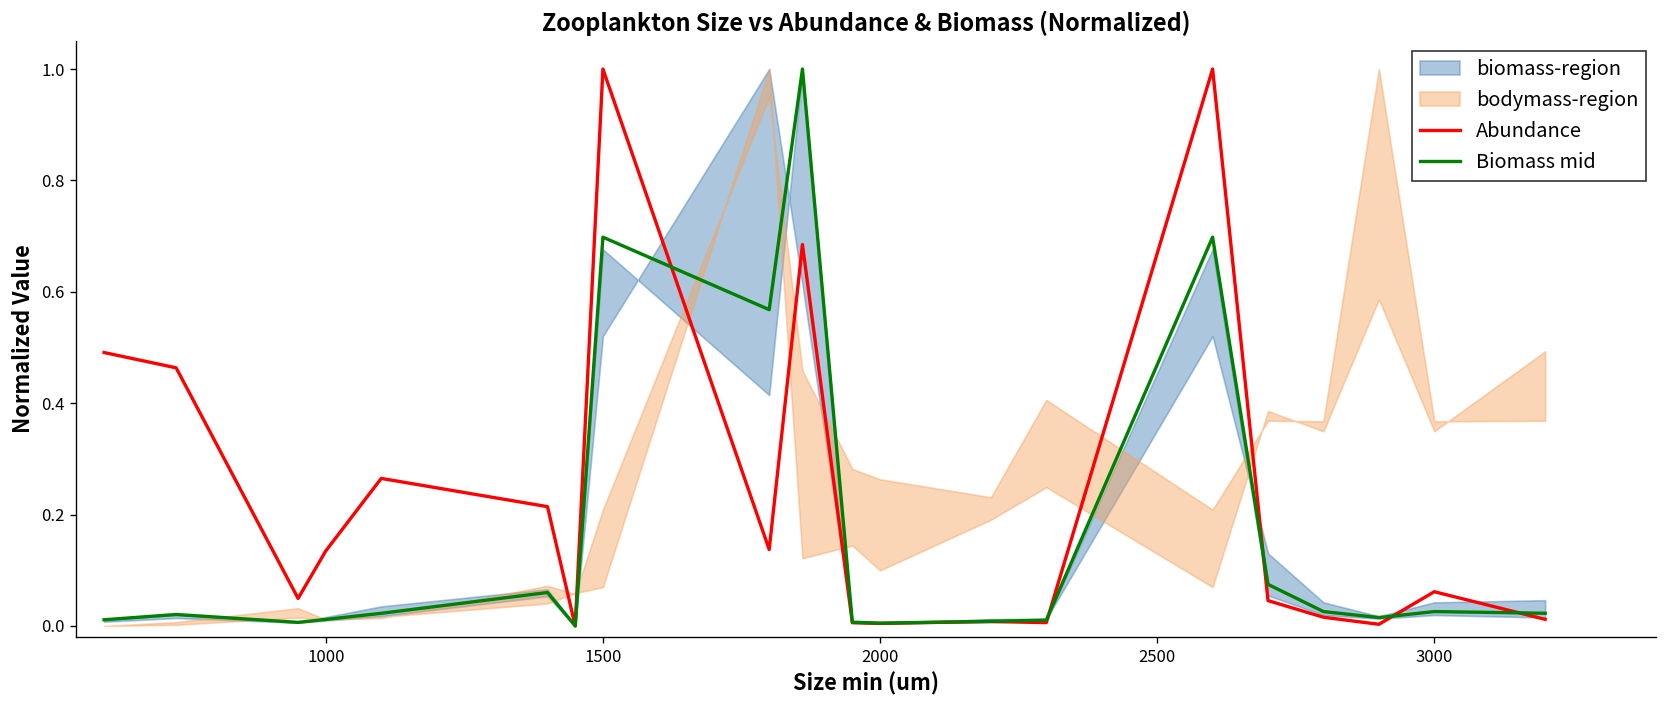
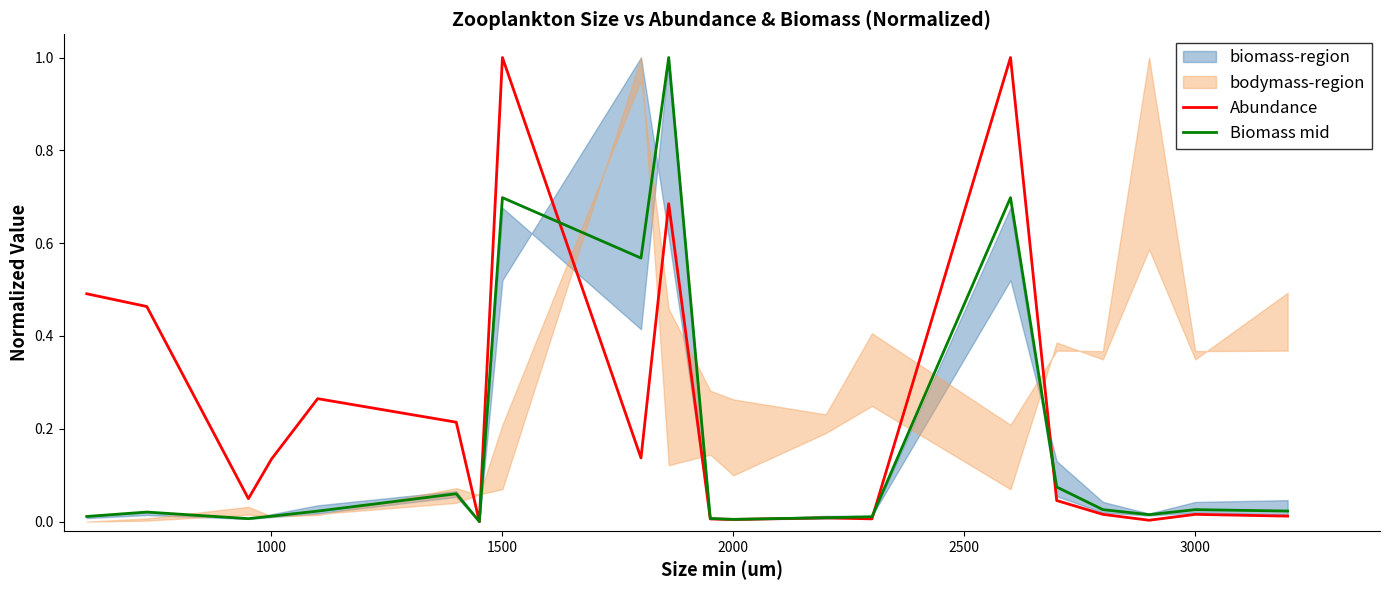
Abundance, 3000: 0.06 -> 0.02
